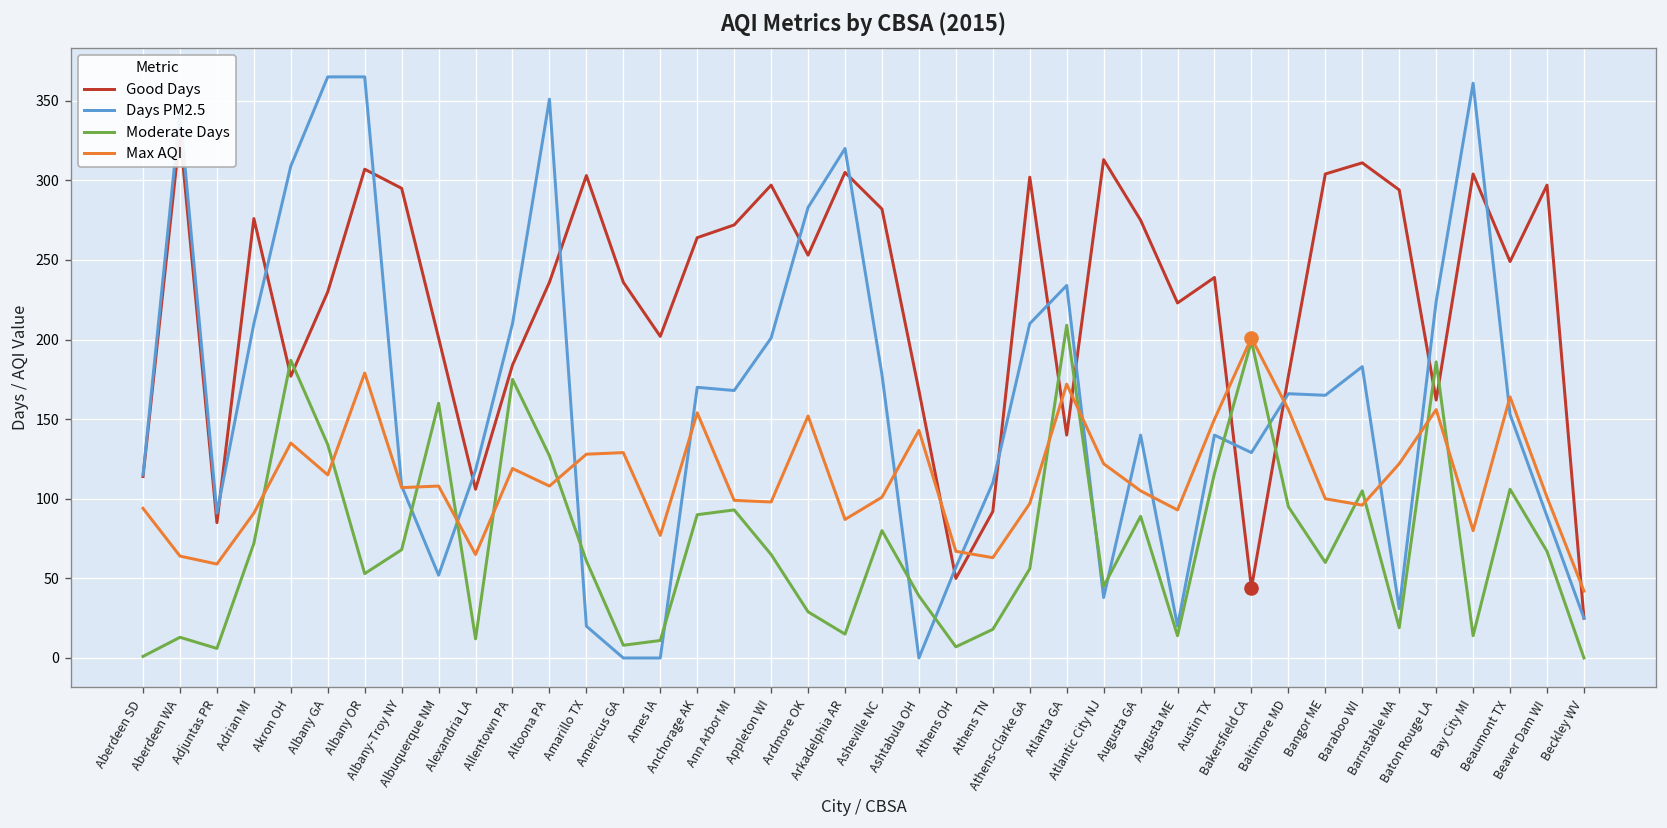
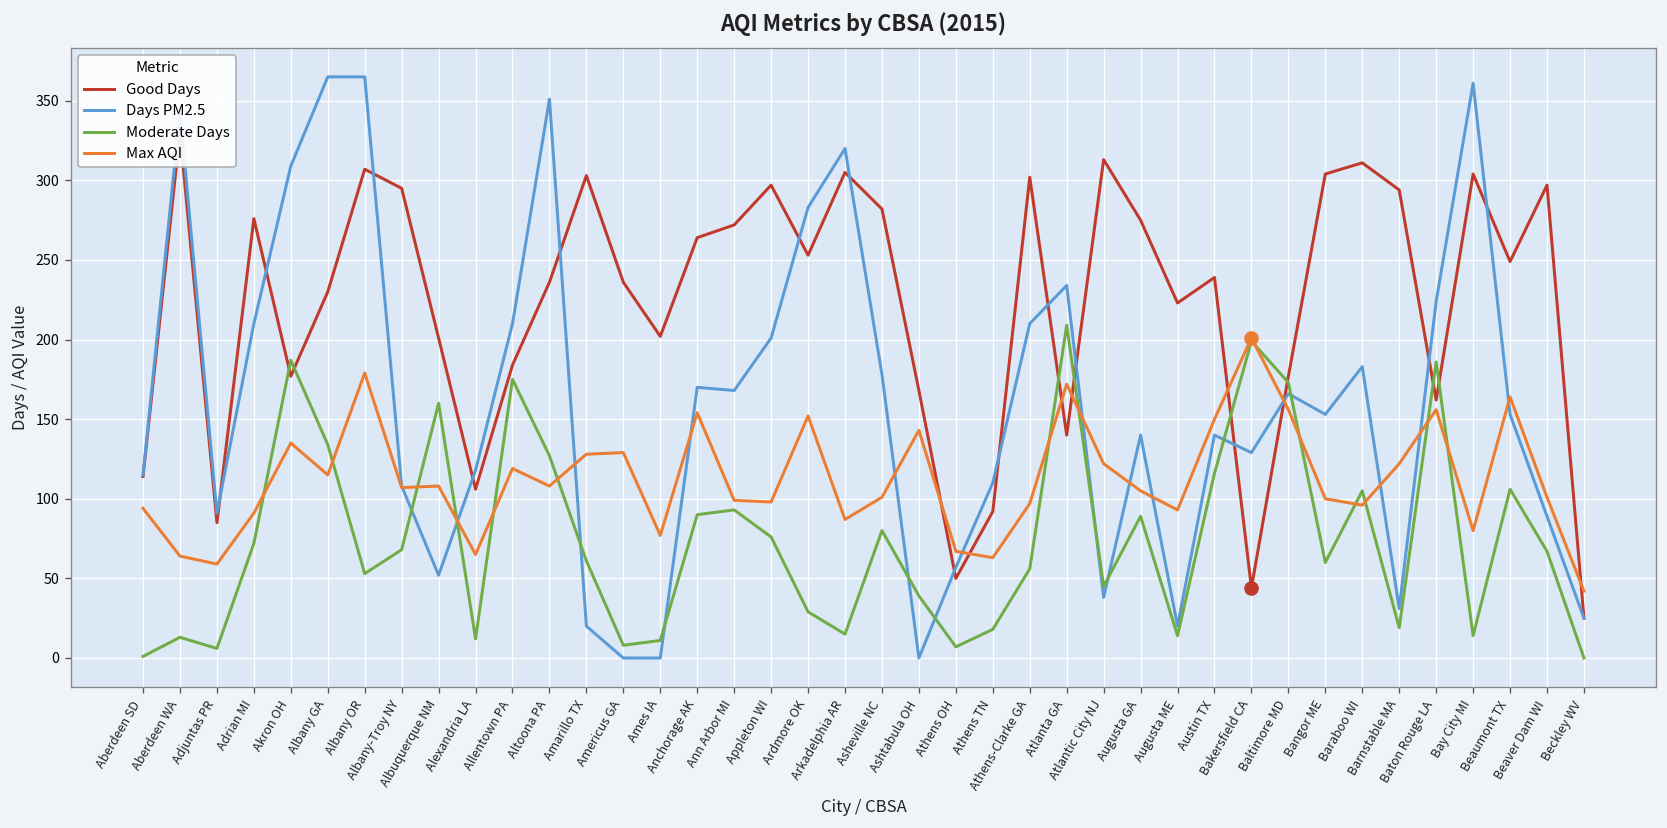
Moderate Days, Appleton WI: 65 -> 76
Moderate Days, Baltimore MD: 95 -> 173
Days PM2.5, Bangor ME: 165 -> 153
